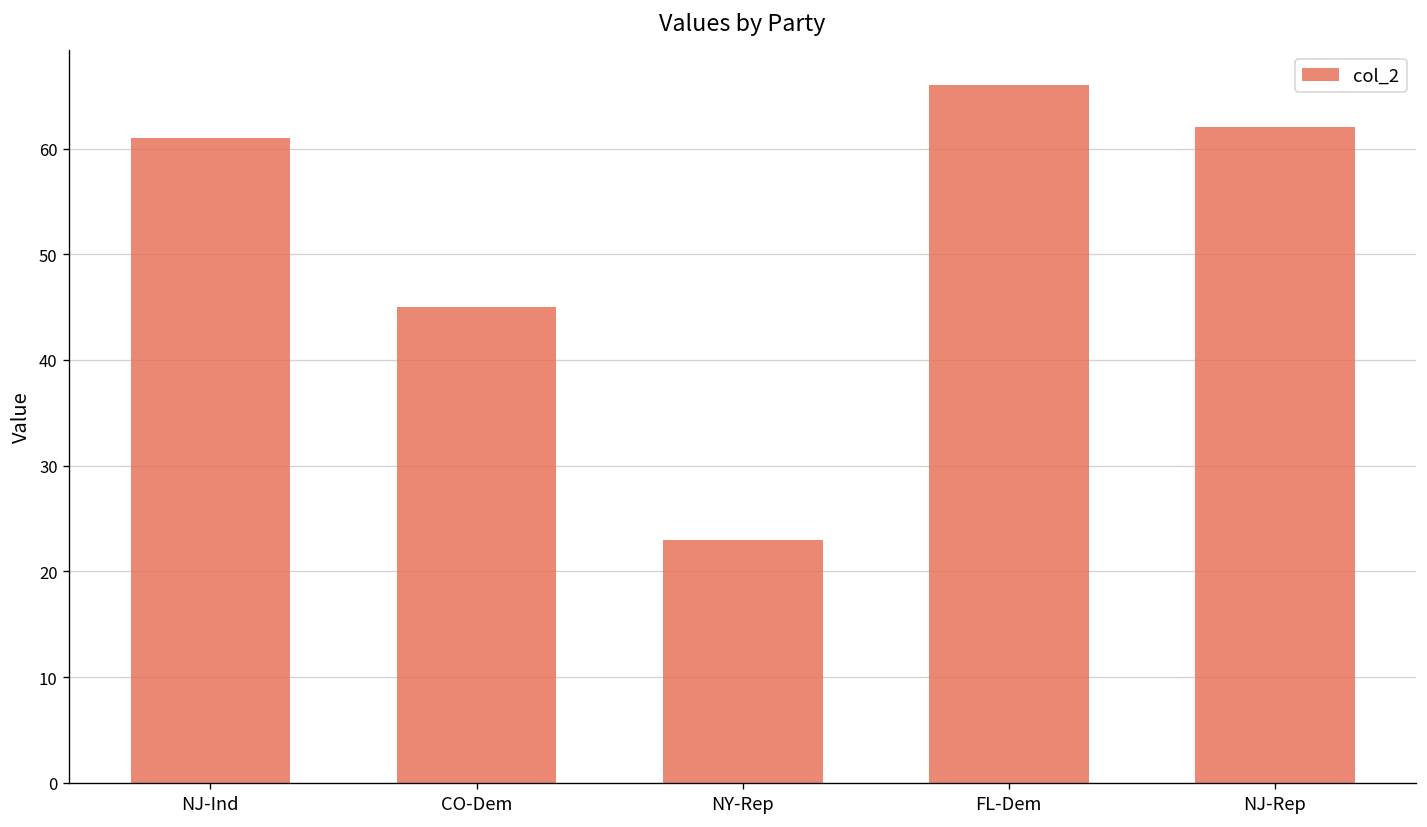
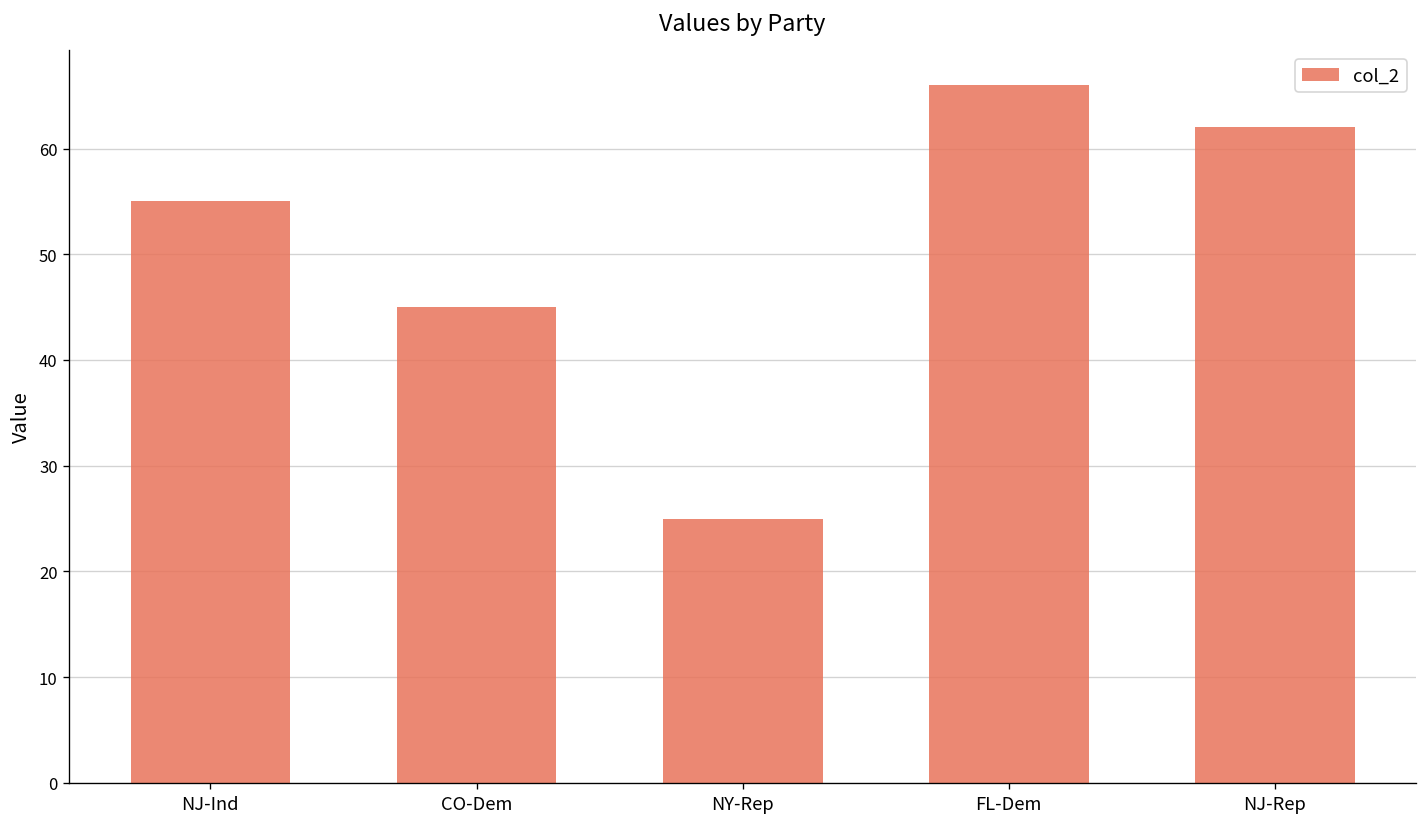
NJ-Ind: 61 -> 55
NY-Rep: 23 -> 25
